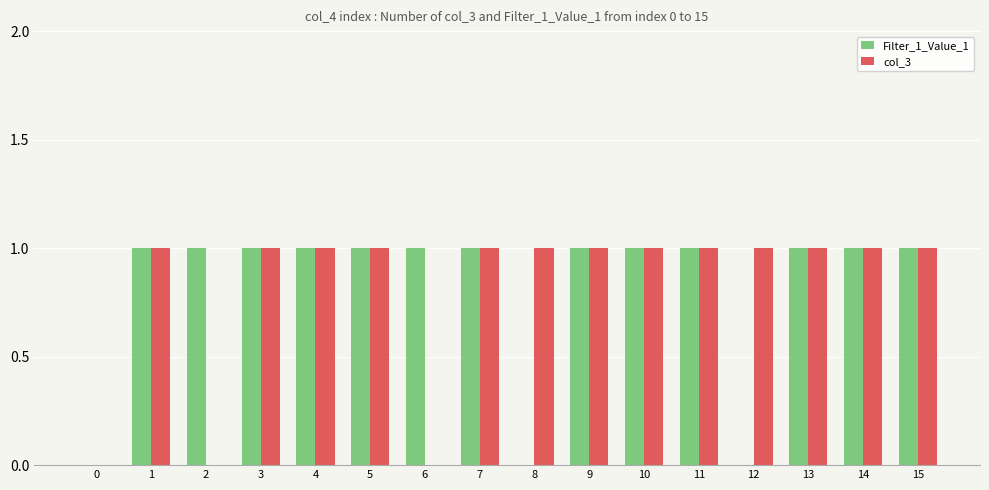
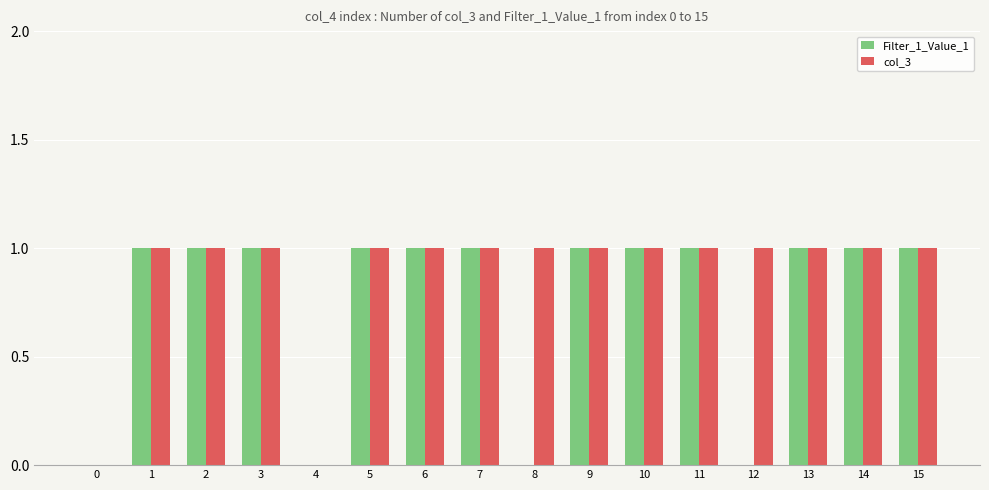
col_3, 2: 0 -> 1
Filter_1_Value_1, 4: 1 -> 0
col_3, 4: 1 -> 0
col_3, 6: 0 -> 1
